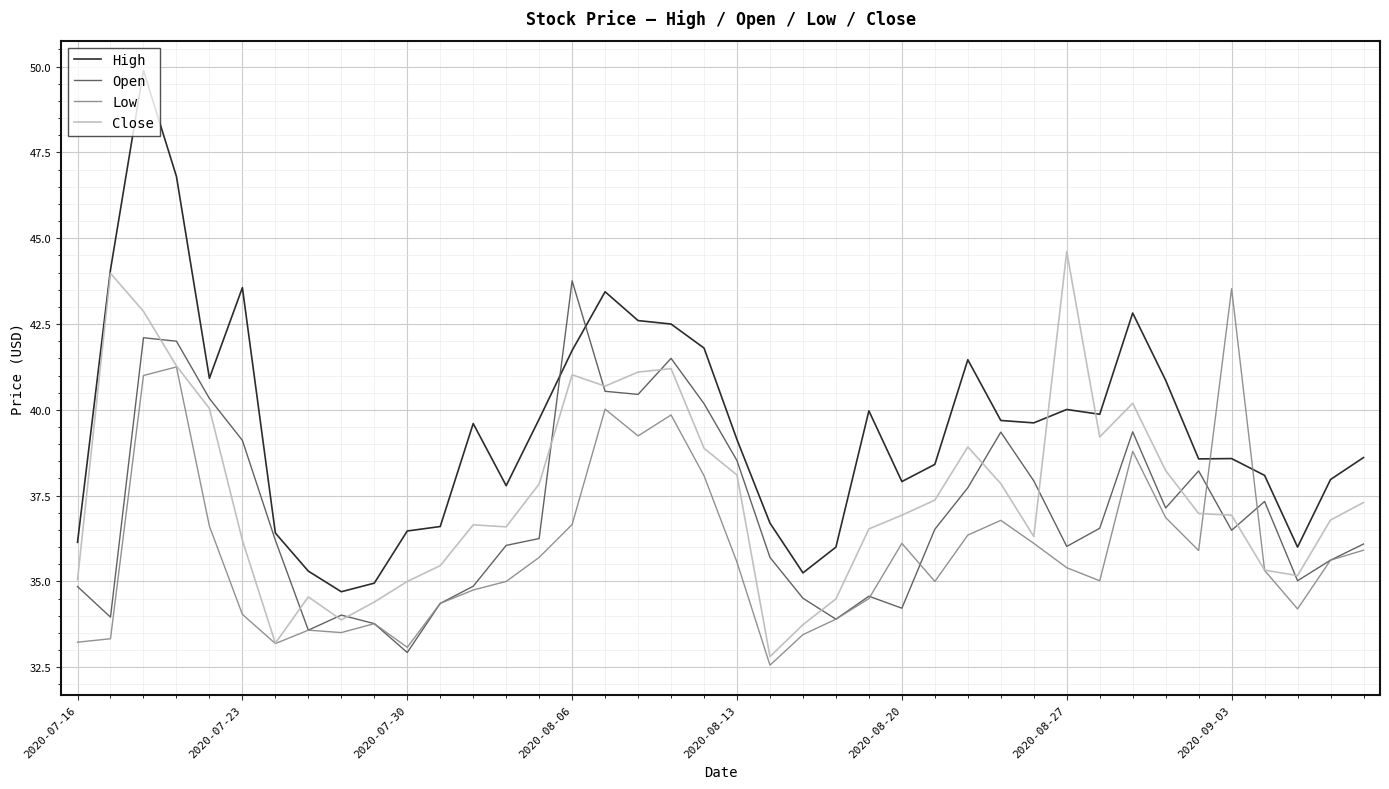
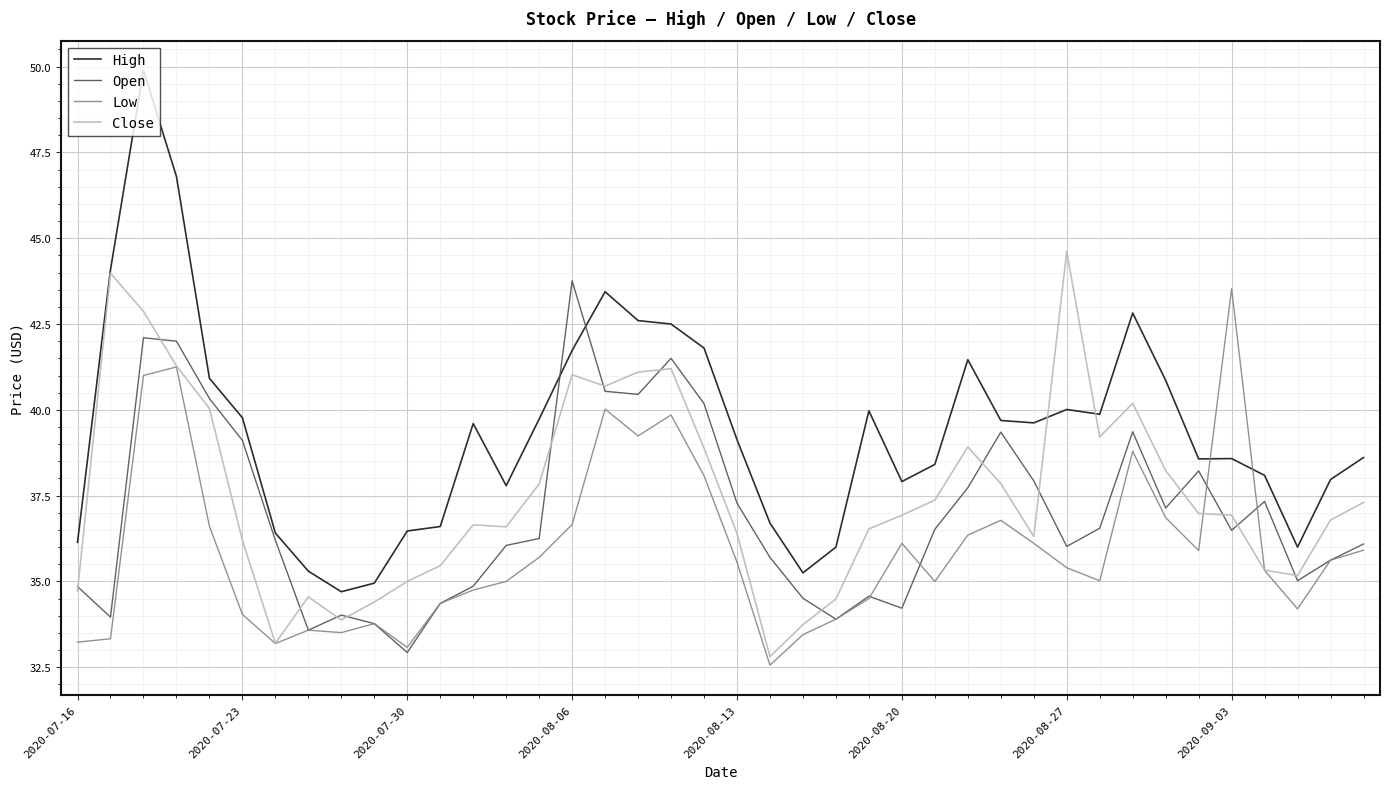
Close, 2020-07-16: 35.1 -> 34.7
High, 2020-07-23: 43.6 -> 39.8
Open, 2020-08-13: 38.5 -> 37.3
Close, 2020-08-13: 38.1 -> 36.4
